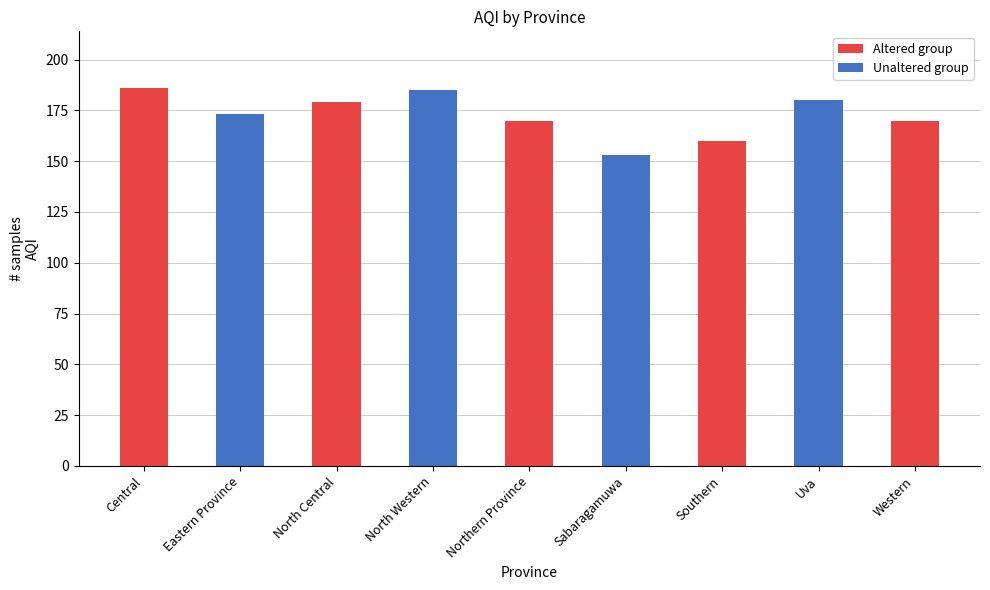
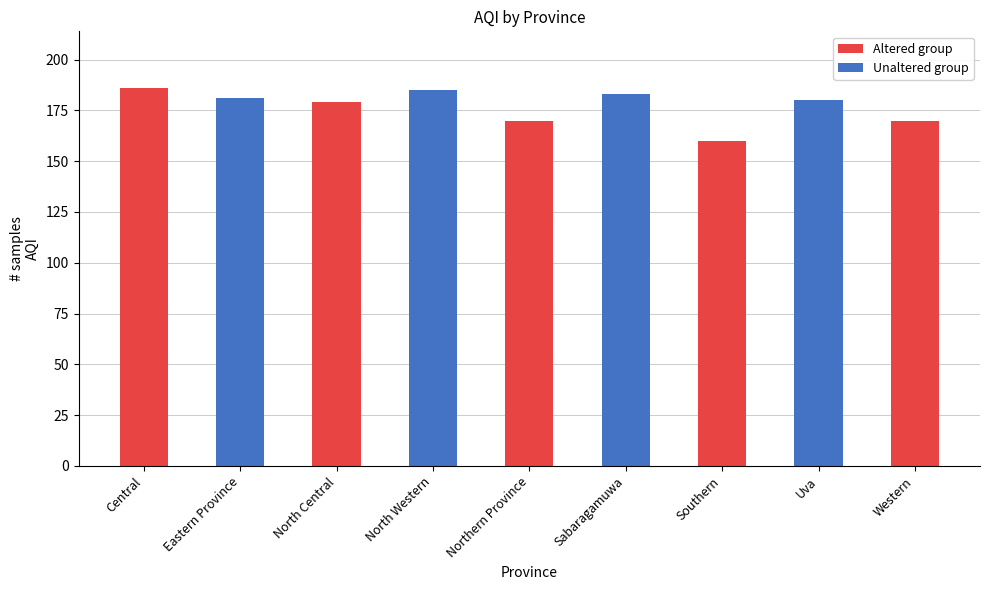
Eastern Province: 173 -> 181
Sabaragamuwa: 153 -> 183
